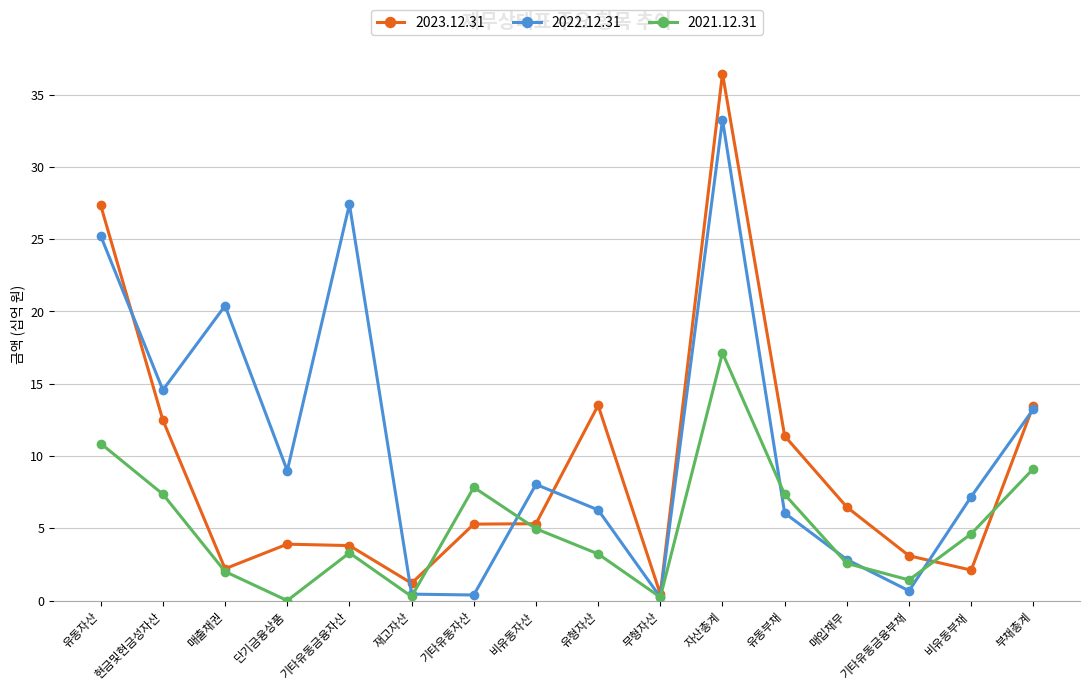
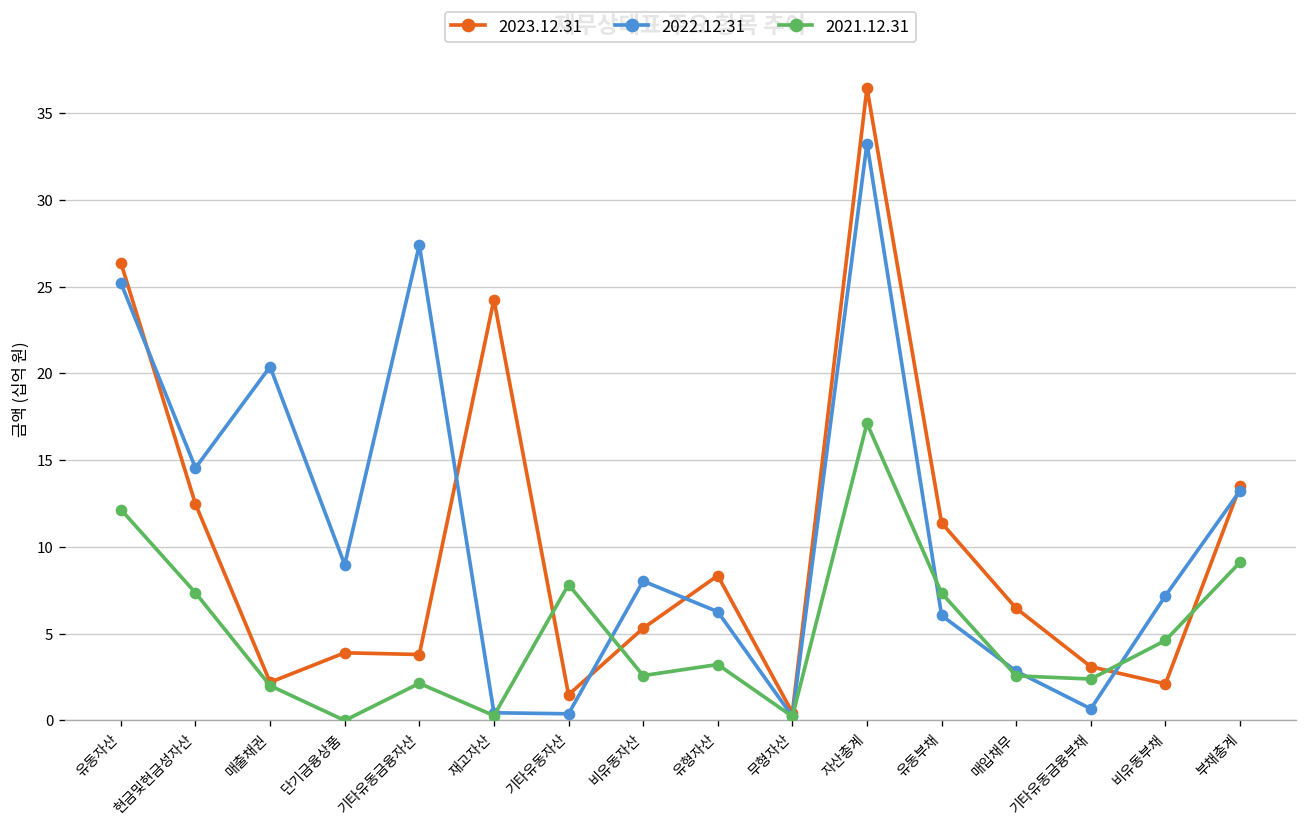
2023.12.31, 유동자산: 27.3 -> 26.4
2021.12.31, 유동자산: 10.9 -> 12.2
2021.12.31, 기타유동금융자산: 3.3 -> 2.1
2023.12.31, 재고자산: 1.2 -> 24.3
2023.12.31, 기타유동자산: 5.3 -> 1.5
2021.12.31, 비유동자산: 5.0 -> 2.6
2023.12.31, 유형자산: 13.5 -> 8.4
2021.12.31, 기타유동금융부채: 1.4 -> 2.4
